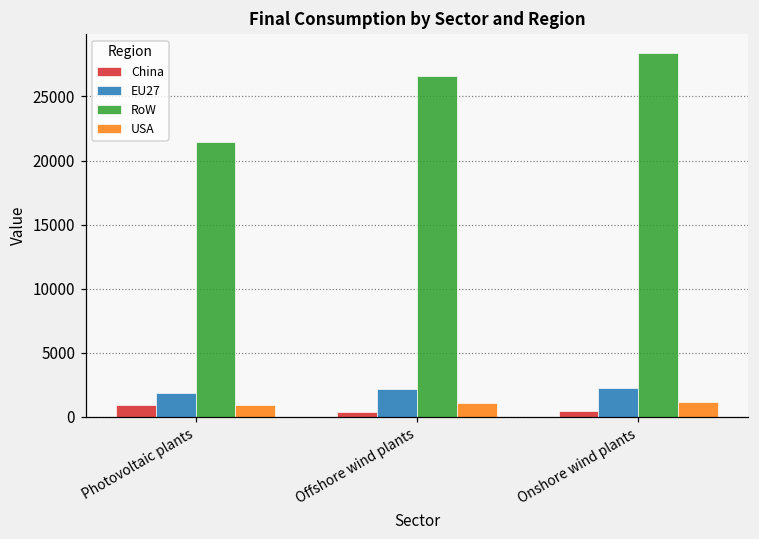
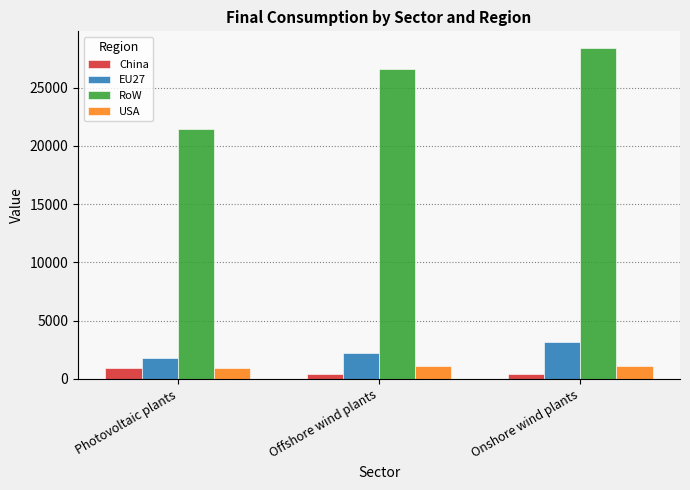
EU27, Onshore wind plants: 2300 -> 3100
